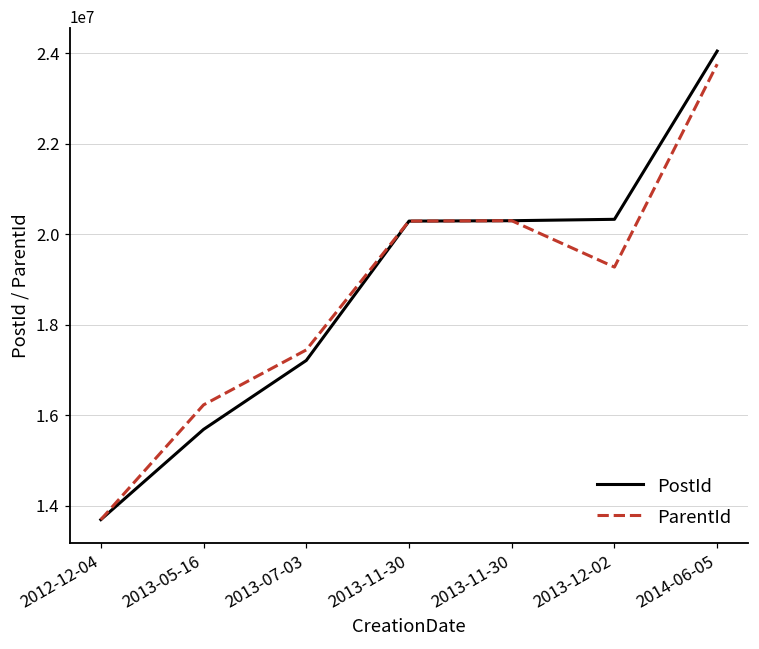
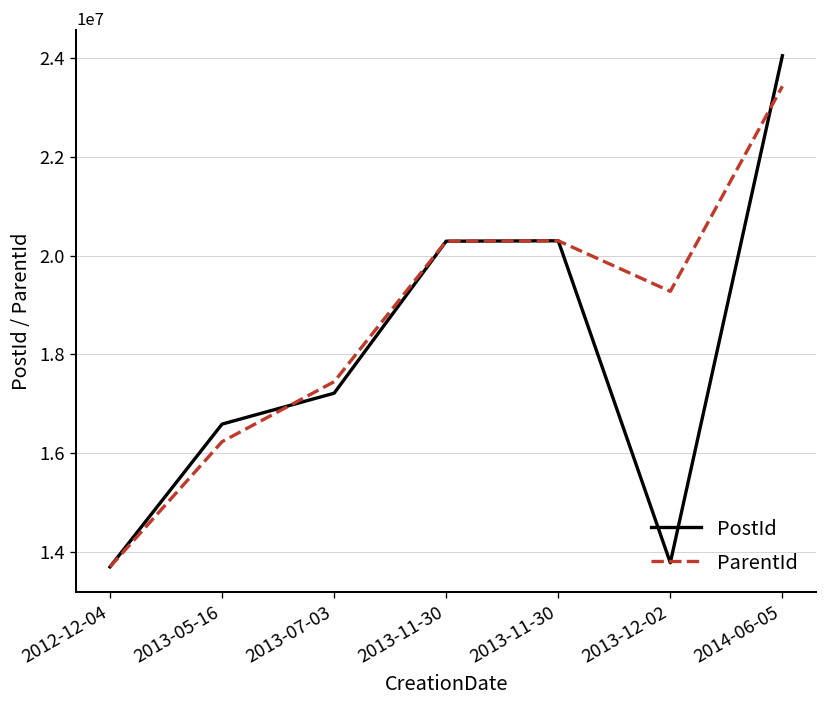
PostId, 2013-05-16: 15700000 -> 16600000
PostId, 2013-12-02: 20300000 -> 13800000
ParentId, 2014-06-05: 23800000 -> 23400000
